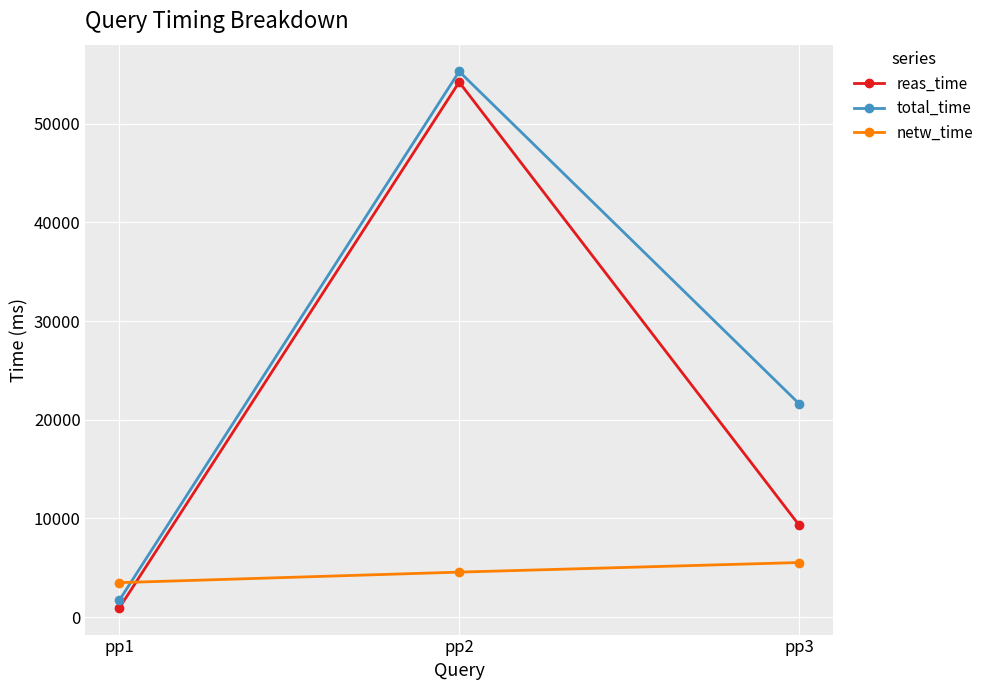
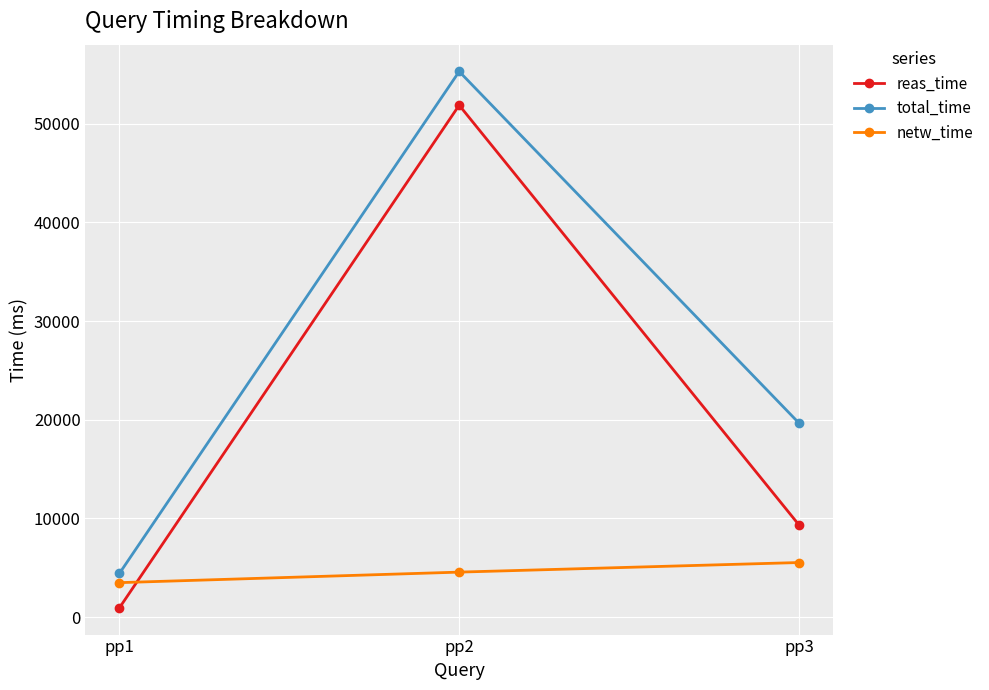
total_time, pp1: 2000 -> 4000
reas_time, pp2: 54000 -> 52000
total_time, pp3: 22000 -> 20000
